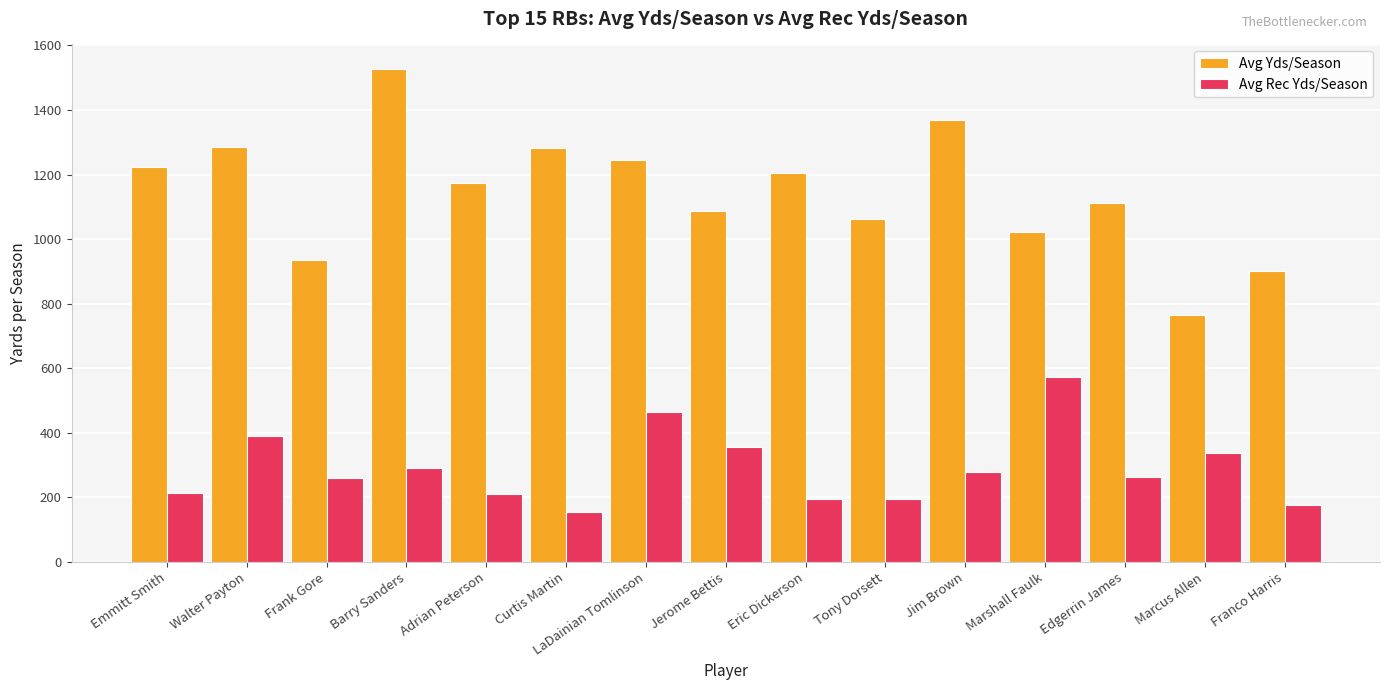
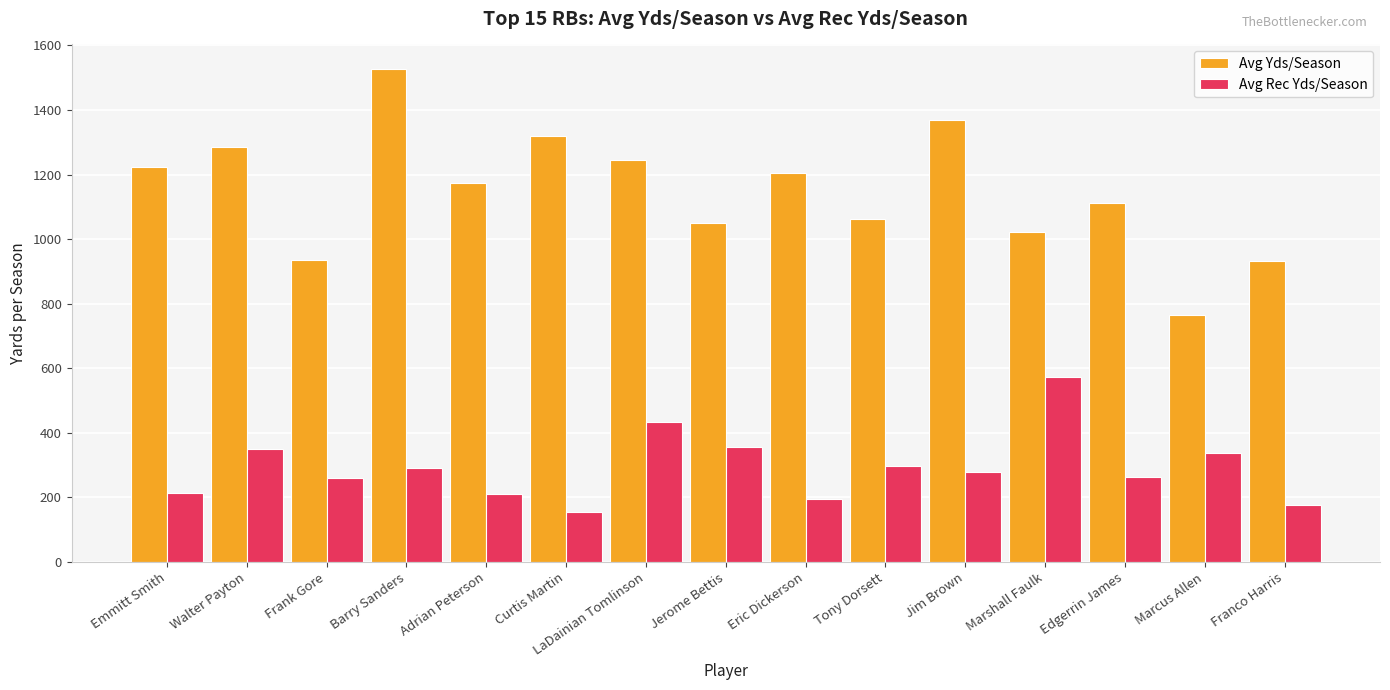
Avg Rec Yds/Season, Walter Payton: 390 -> 350
Avg Yds/Season, Curtis Martin: 1280 -> 1320
Avg Rec Yds/Season, LaDainian Tomlinson: 460 -> 430
Avg Yds/Season, Jerome Bettis: 1090 -> 1050
Avg Rec Yds/Season, Tony Dorsett: 190 -> 300
Avg Yds/Season, Franco Harris: 900 -> 930
